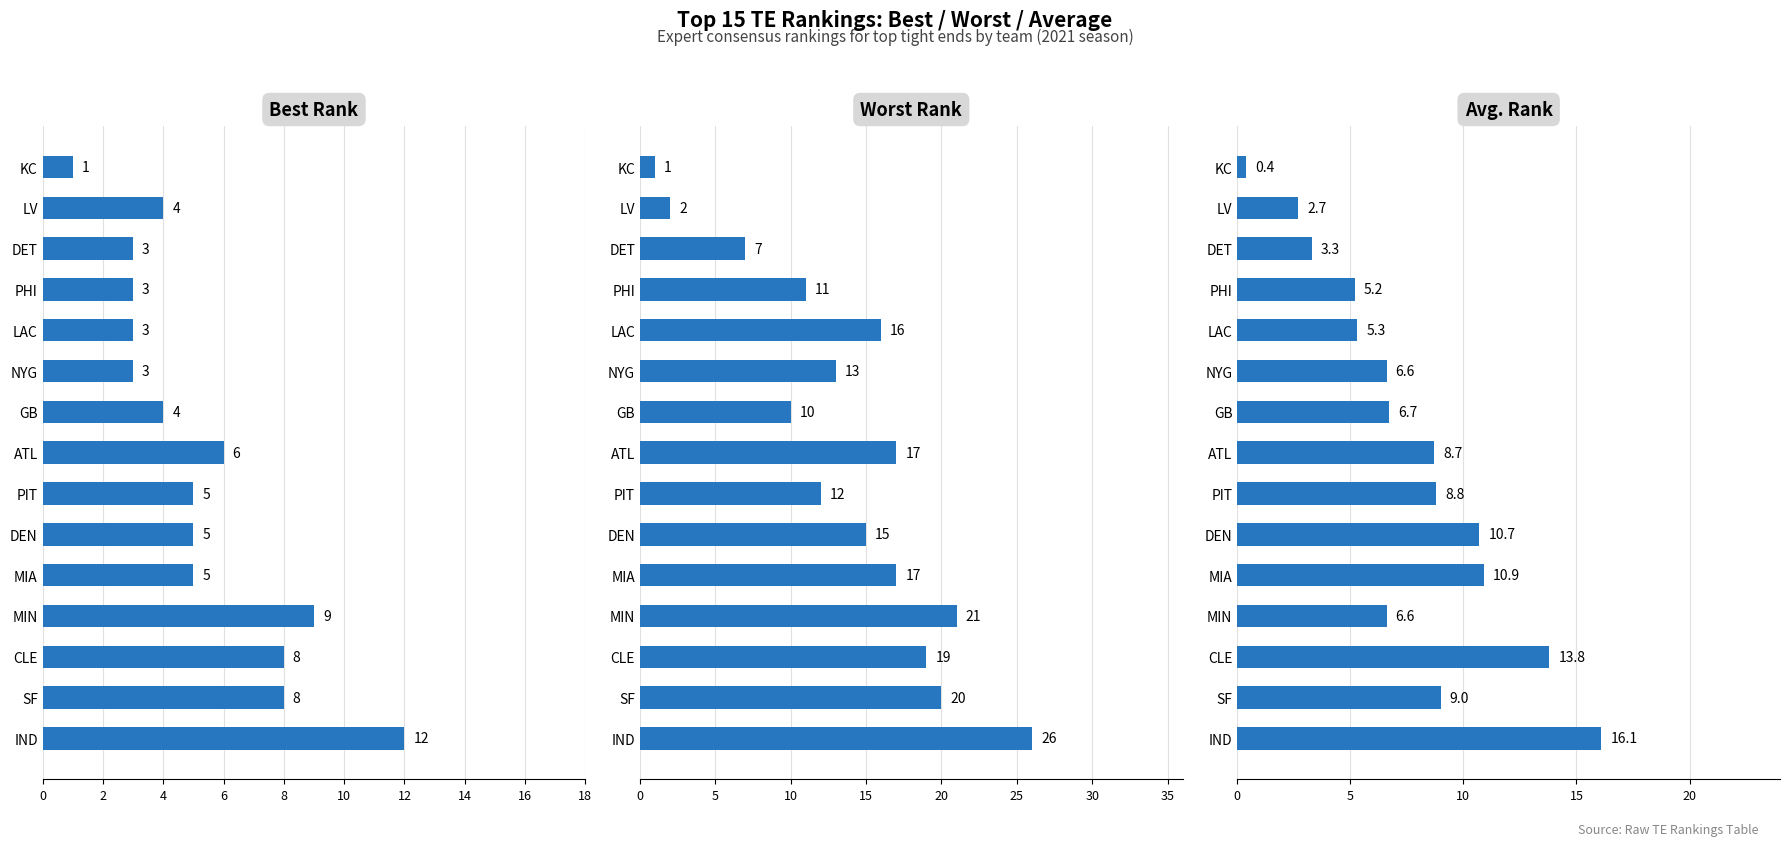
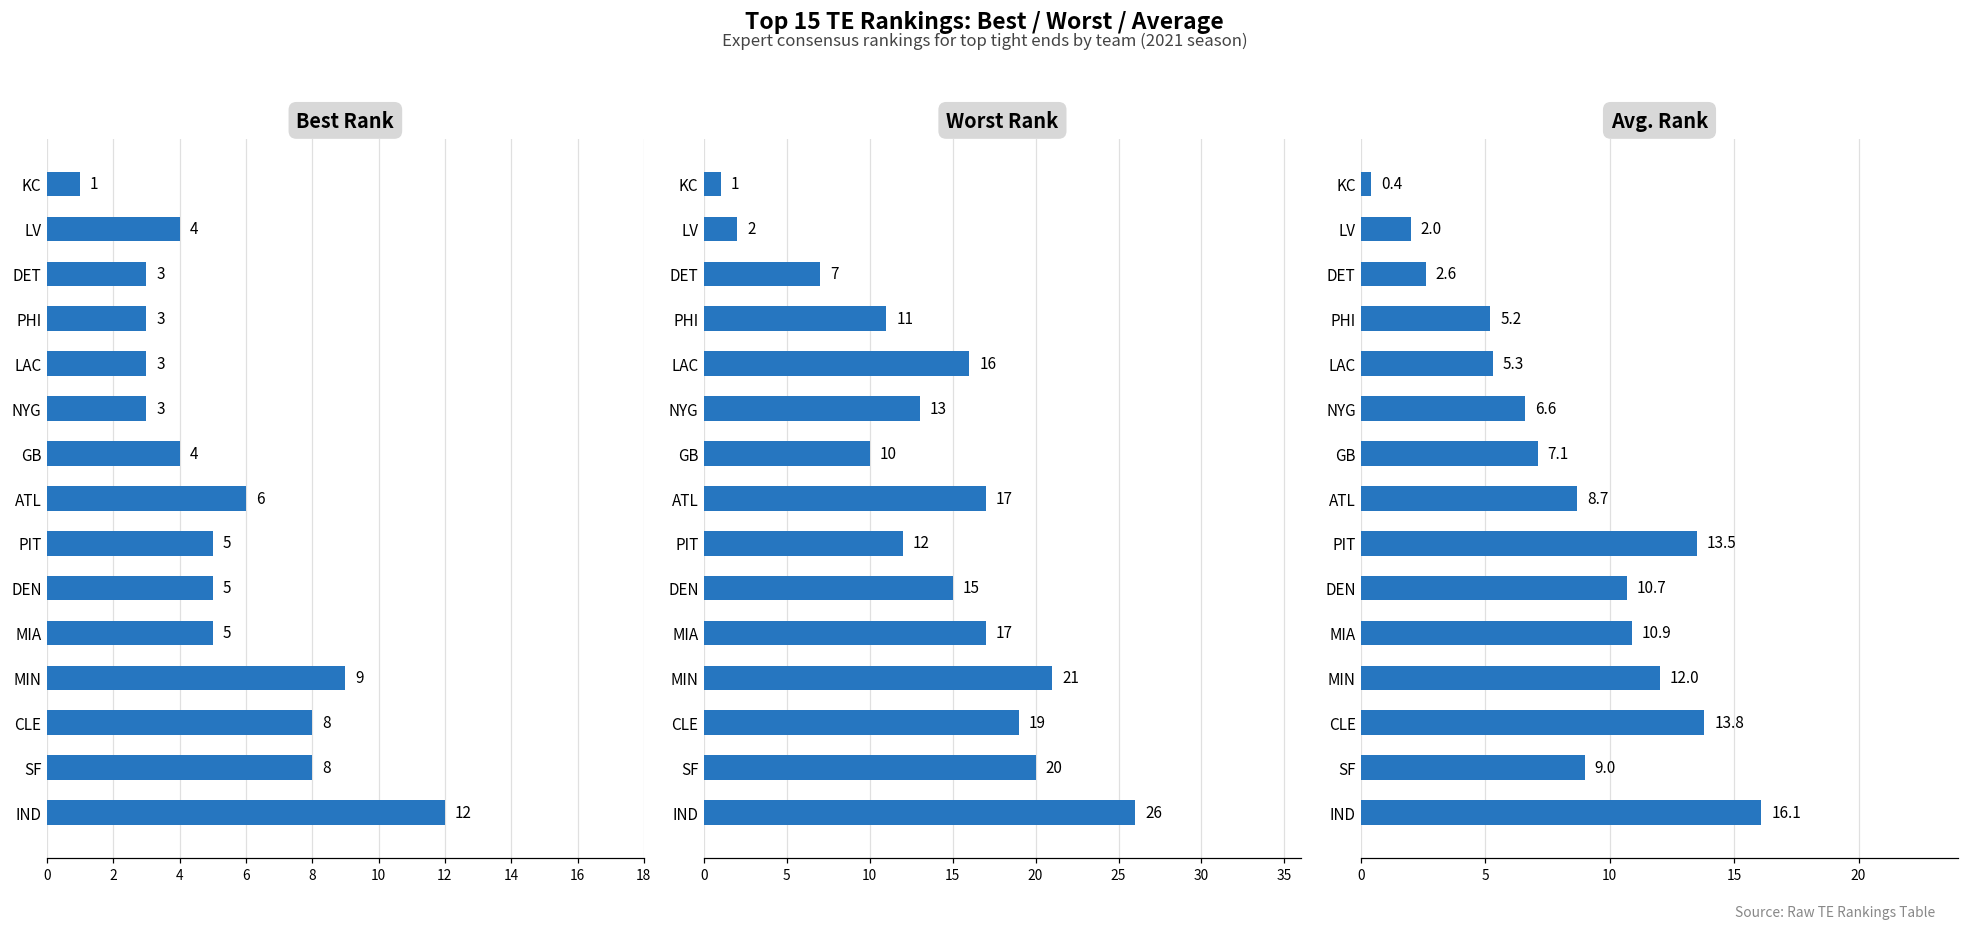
Avg. Rank, LV: 2.7 -> 2.0
Avg. Rank, DET: 3.3 -> 2.6
Avg. Rank, GB: 6.7 -> 7.1
Avg. Rank, PIT: 8.8 -> 13.5
Avg. Rank, MIN: 6.6 -> 12.0
